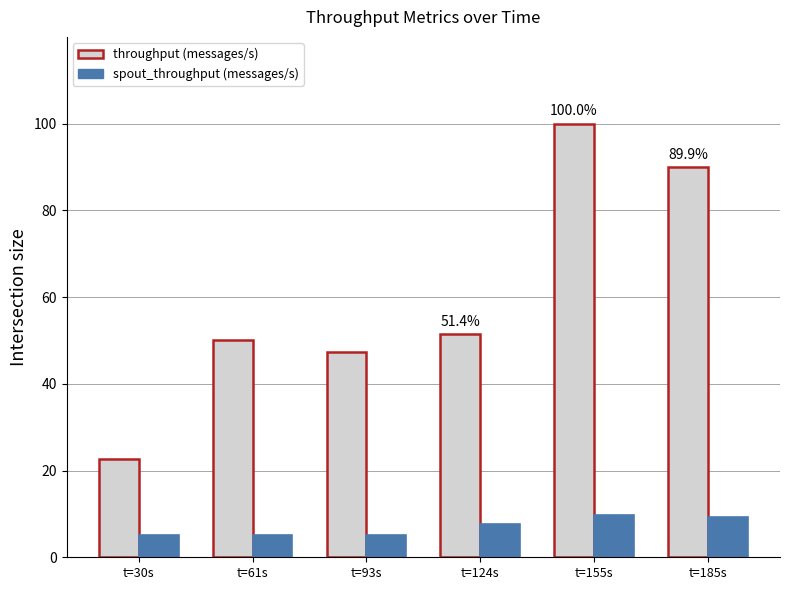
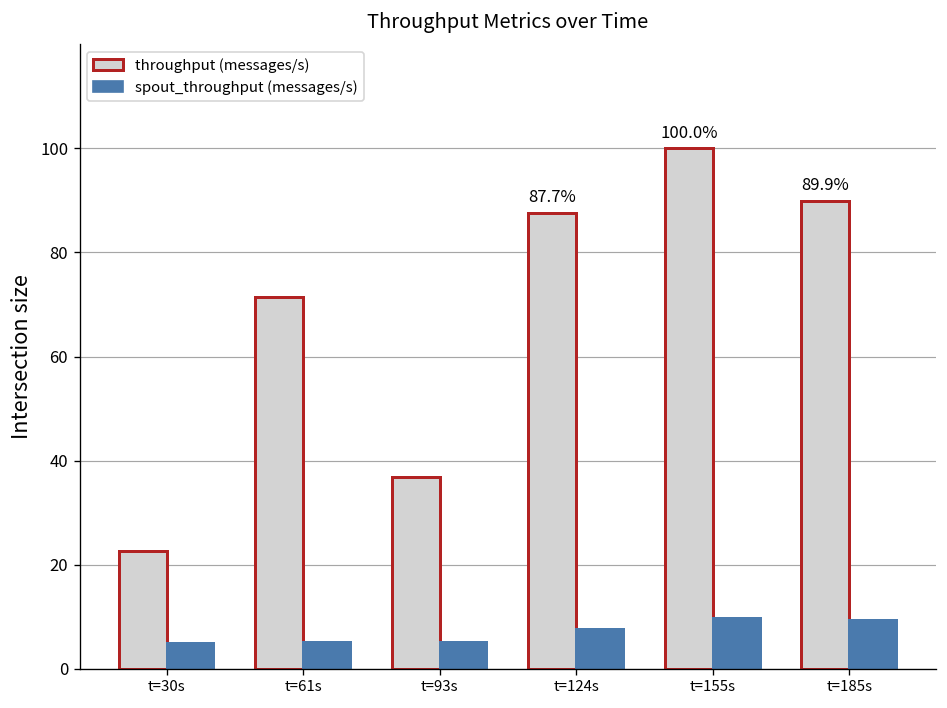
throughput (messages/s), t=61s: 50 -> 71
throughput (messages/s), t=93s: 47 -> 37
throughput (messages/s), t=124s: 51.4% -> 87.7%
